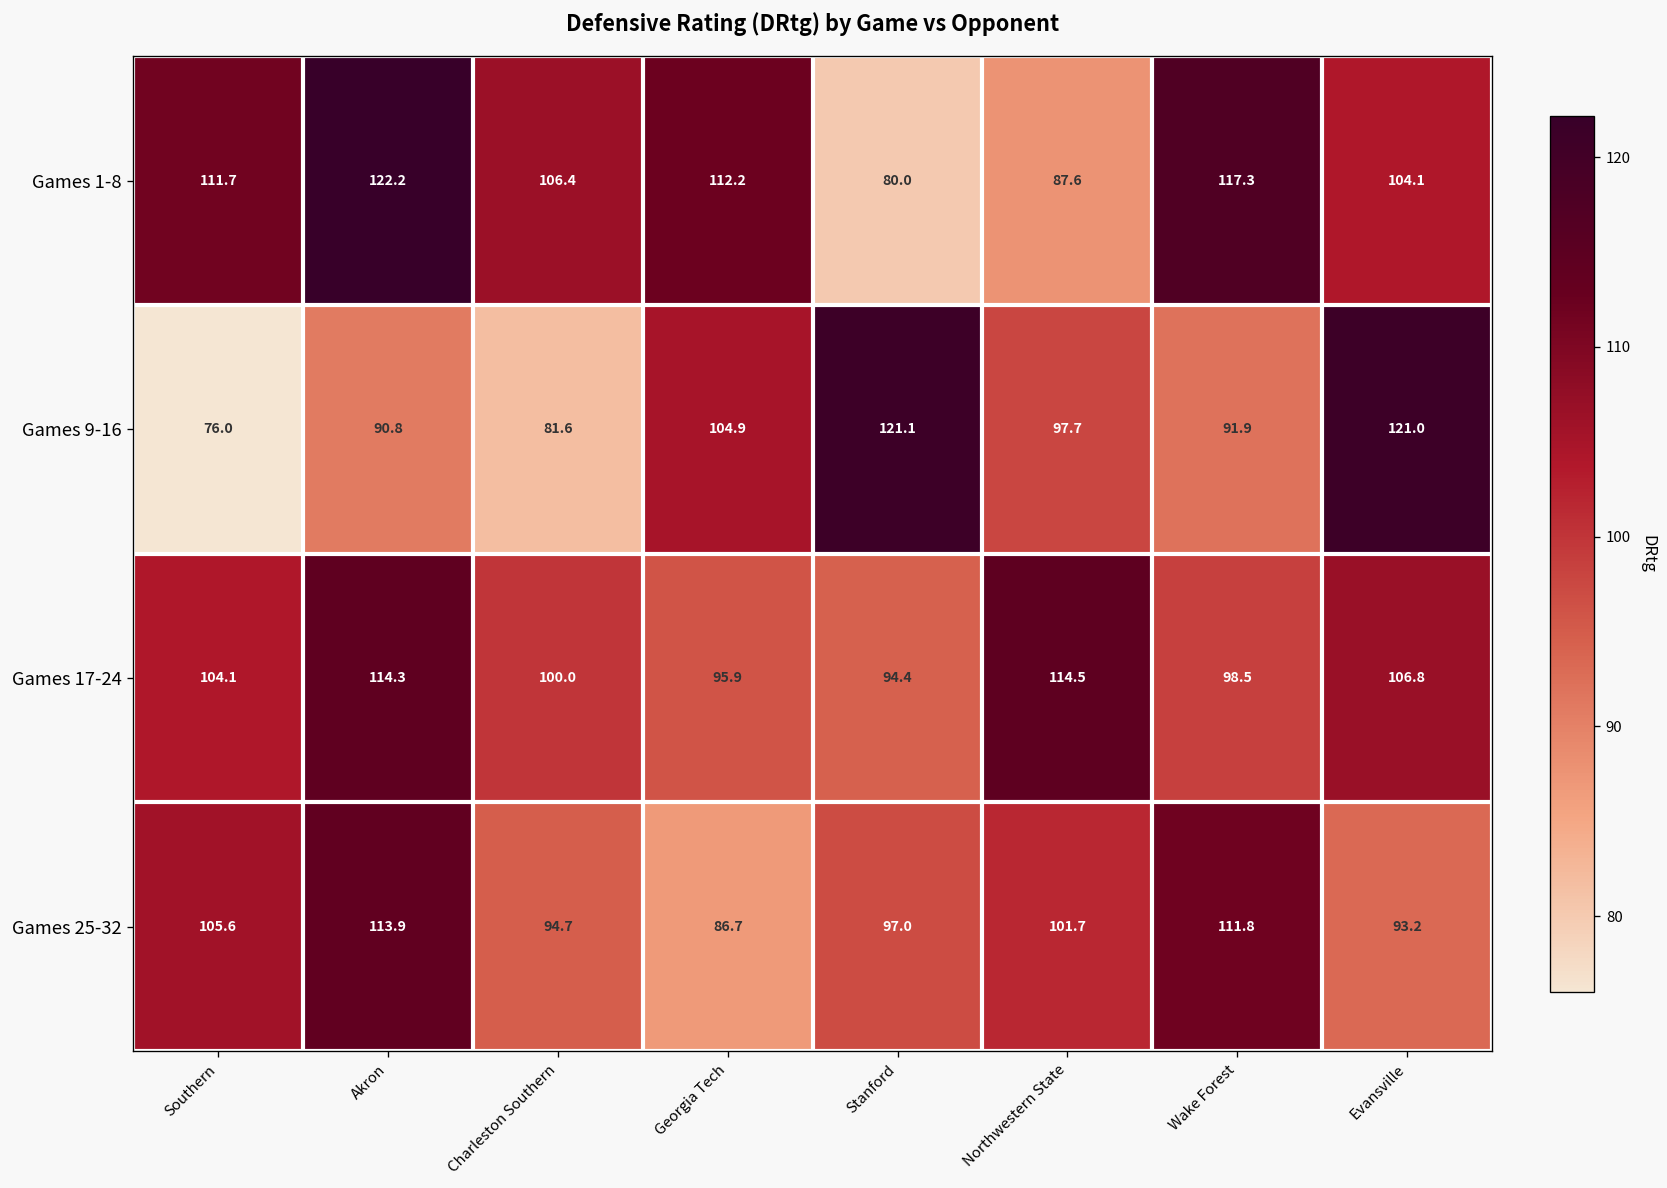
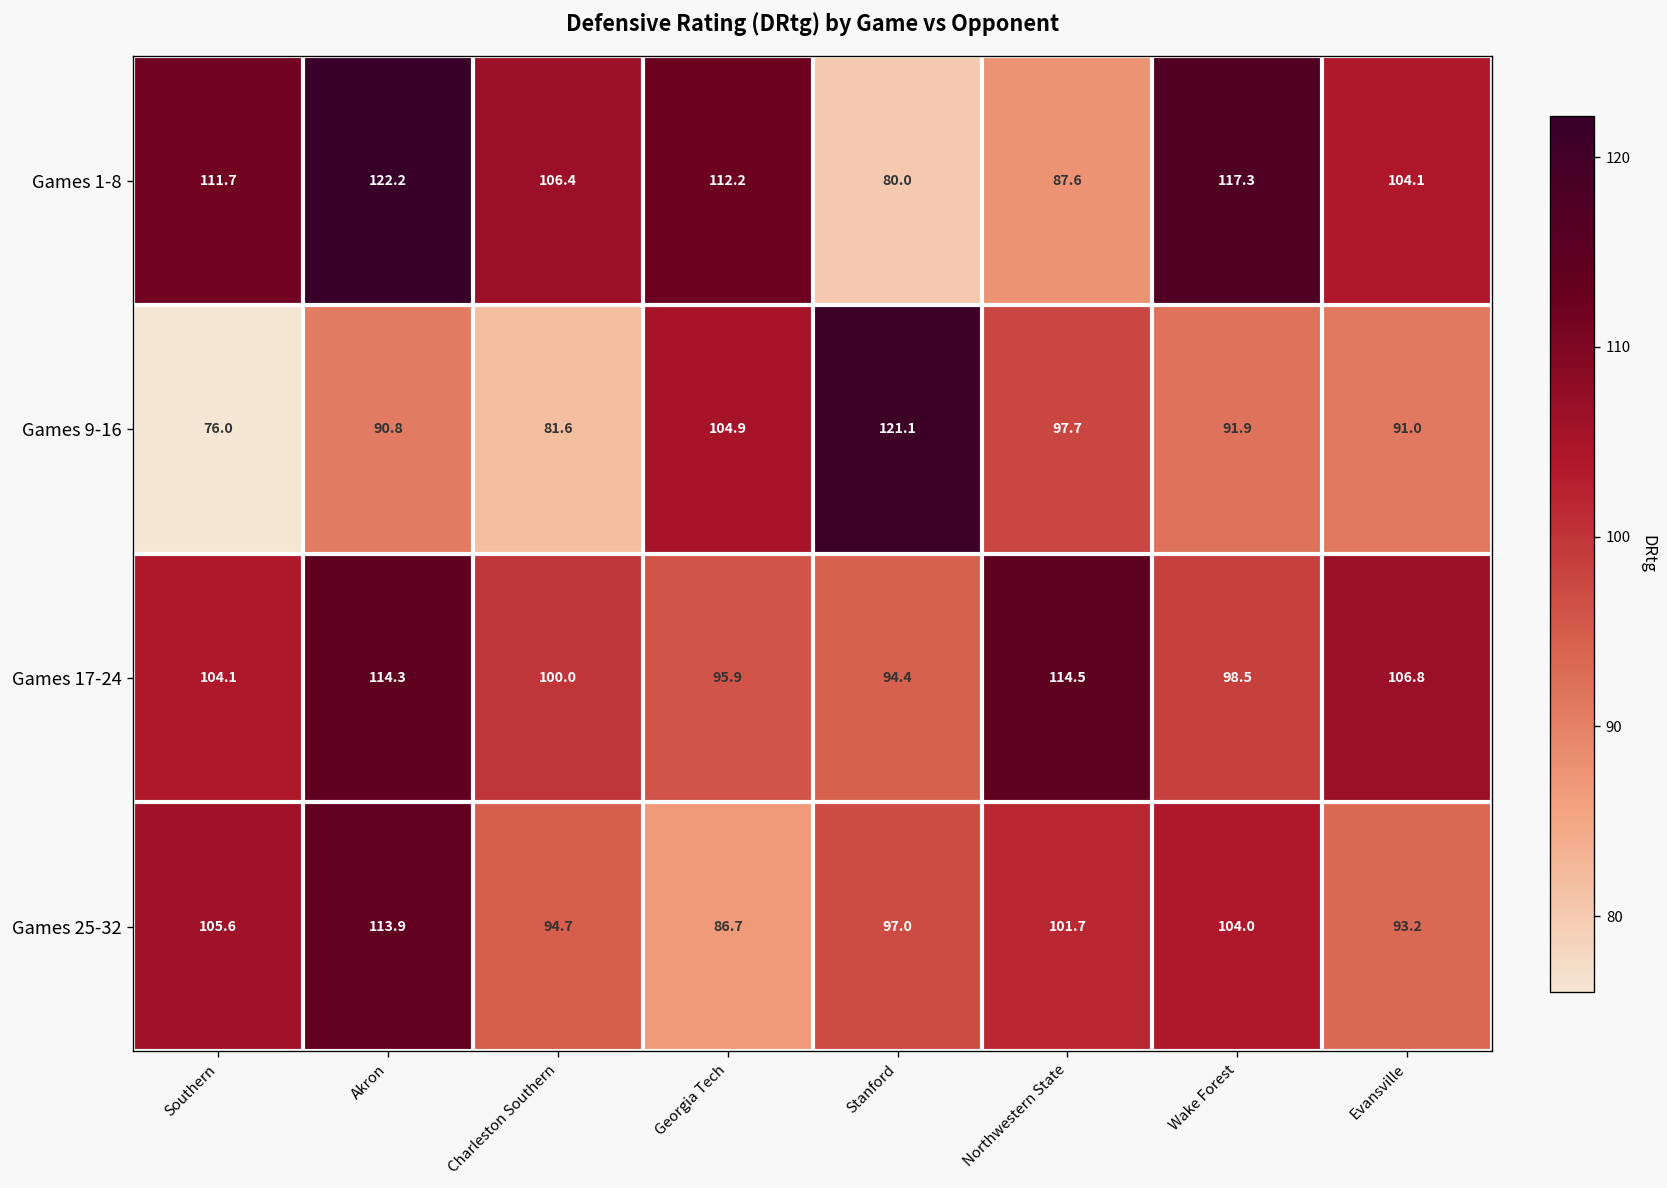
Games 9-16, Evansville: 121.0 -> 91.0
Games 25-32, Wake Forest: 111.8 -> 104.0
